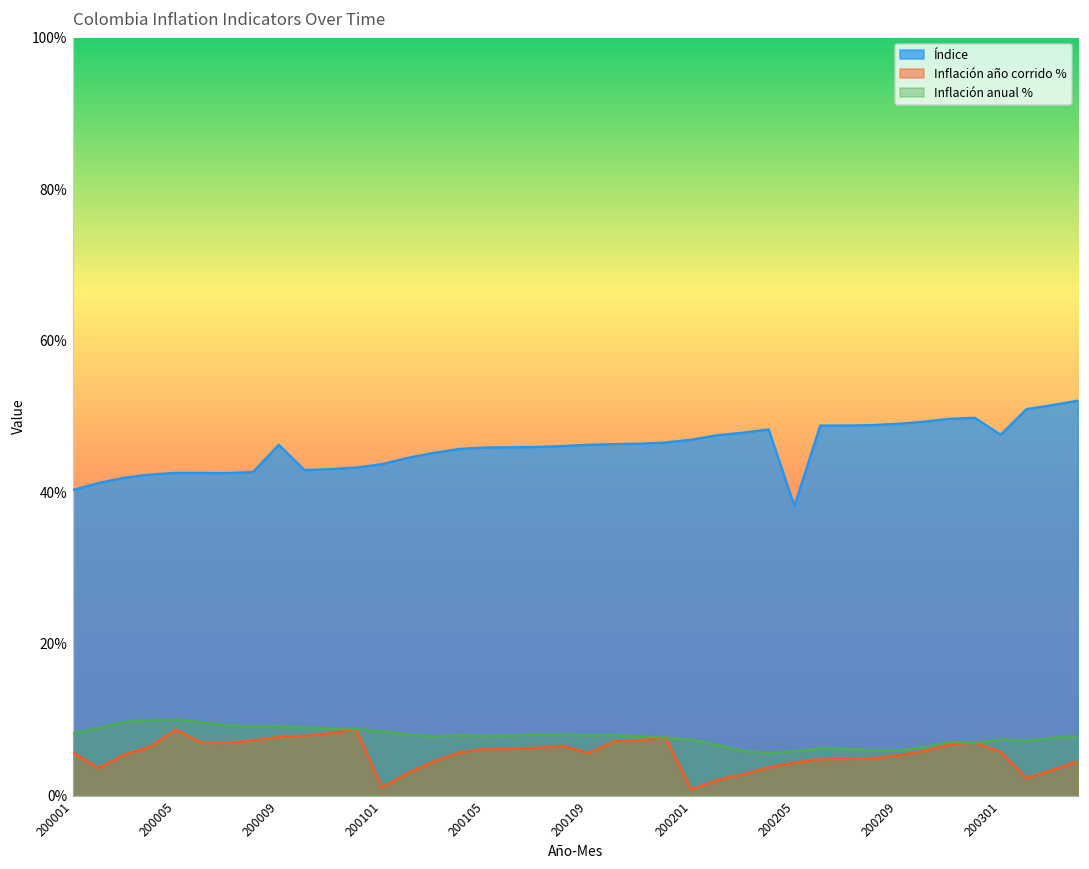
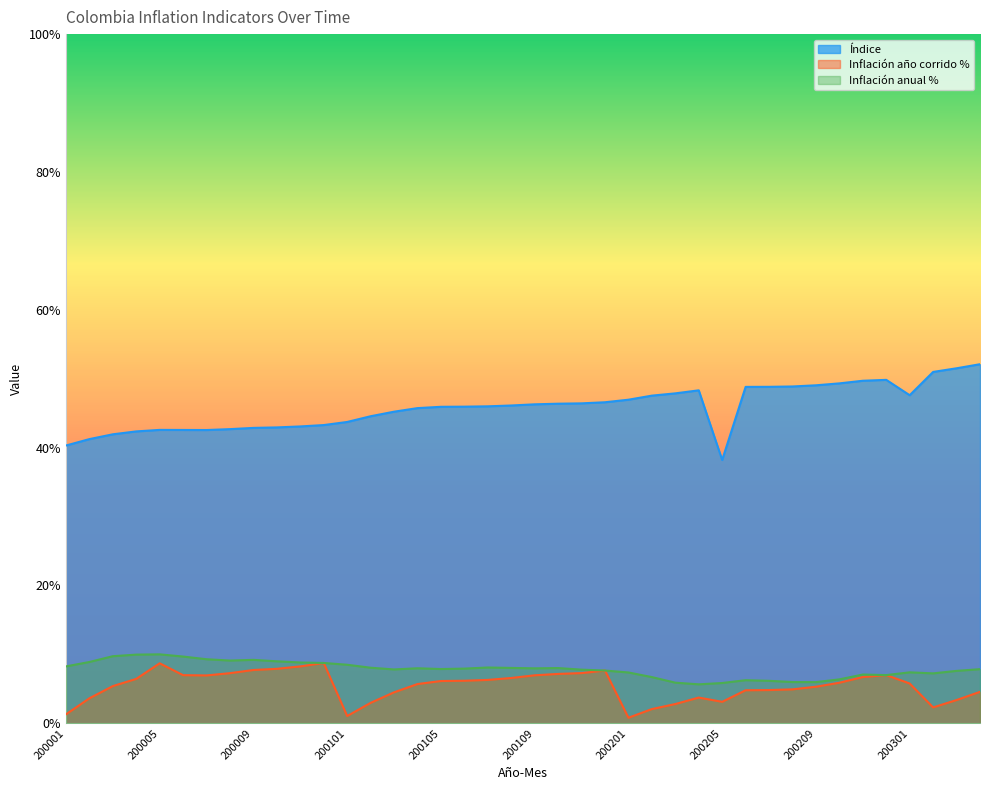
Inflación año corrido %, 200001: 6% -> 1%
Índice, 200009: 46% -> 43%
Inflación año corrido %, 200109: 6% -> 7%
Inflación año corrido %, 200205: 4% -> 3%
